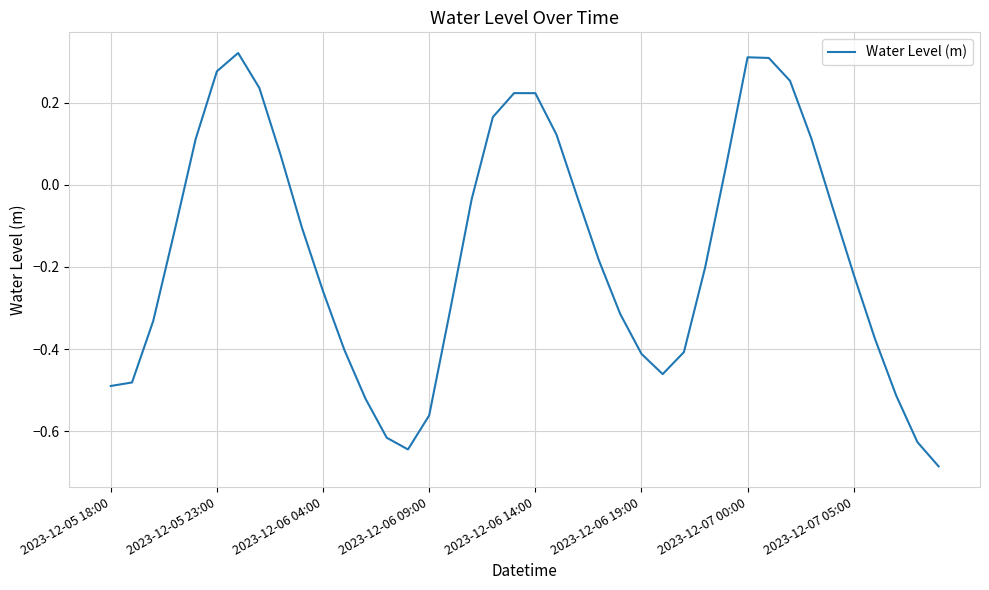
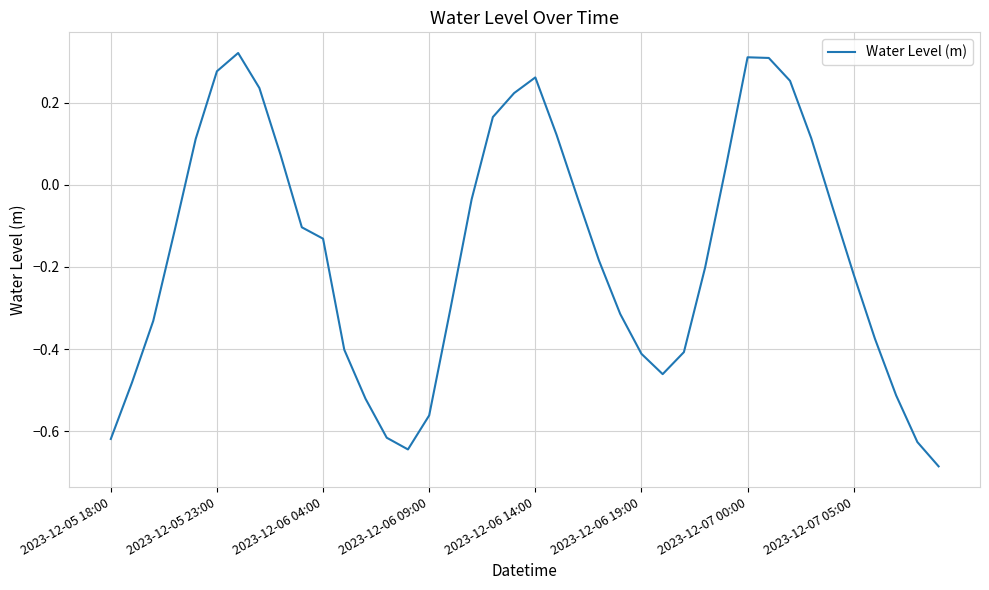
2023-12-05 18:00: -0.49 -> -0.62
2023-12-06 04:00: -0.26 -> -0.13
2023-12-06 14:00: 0.22 -> 0.26
